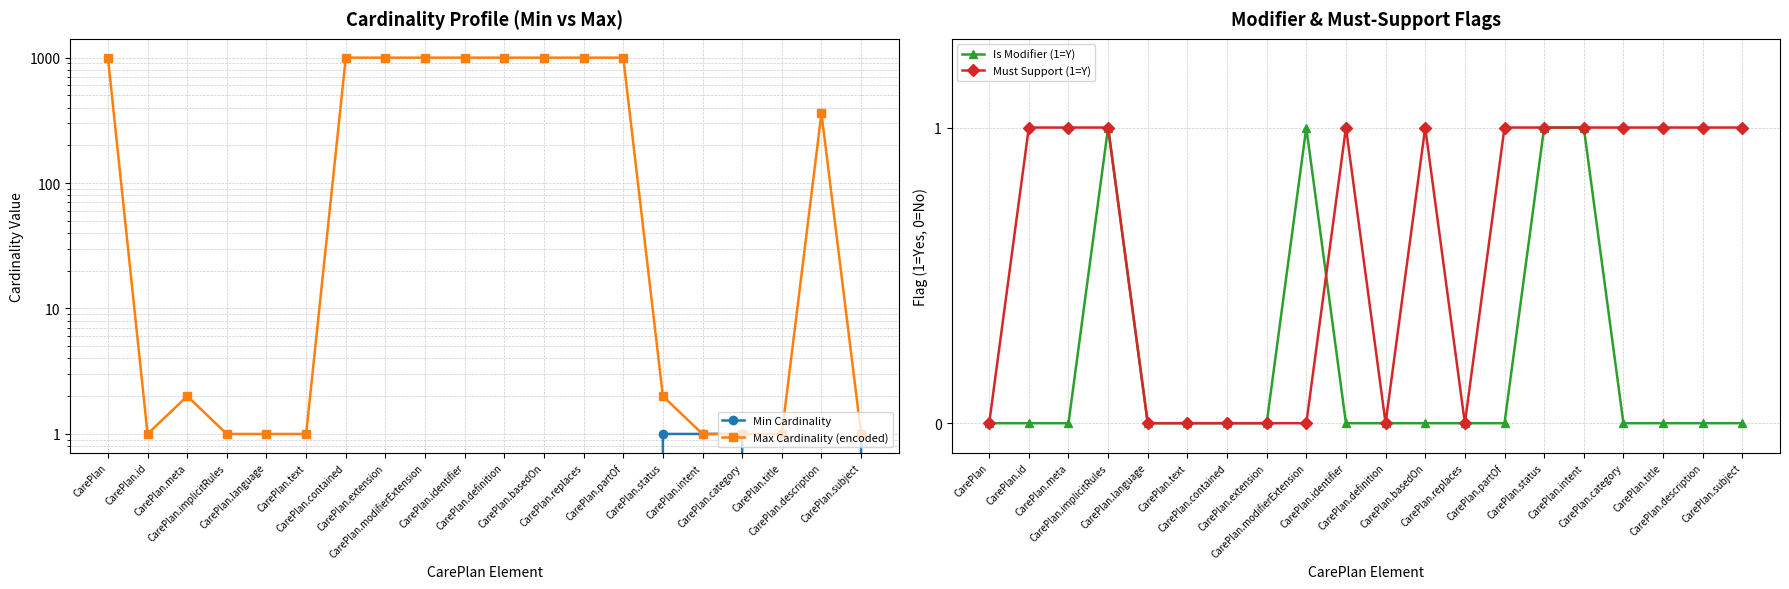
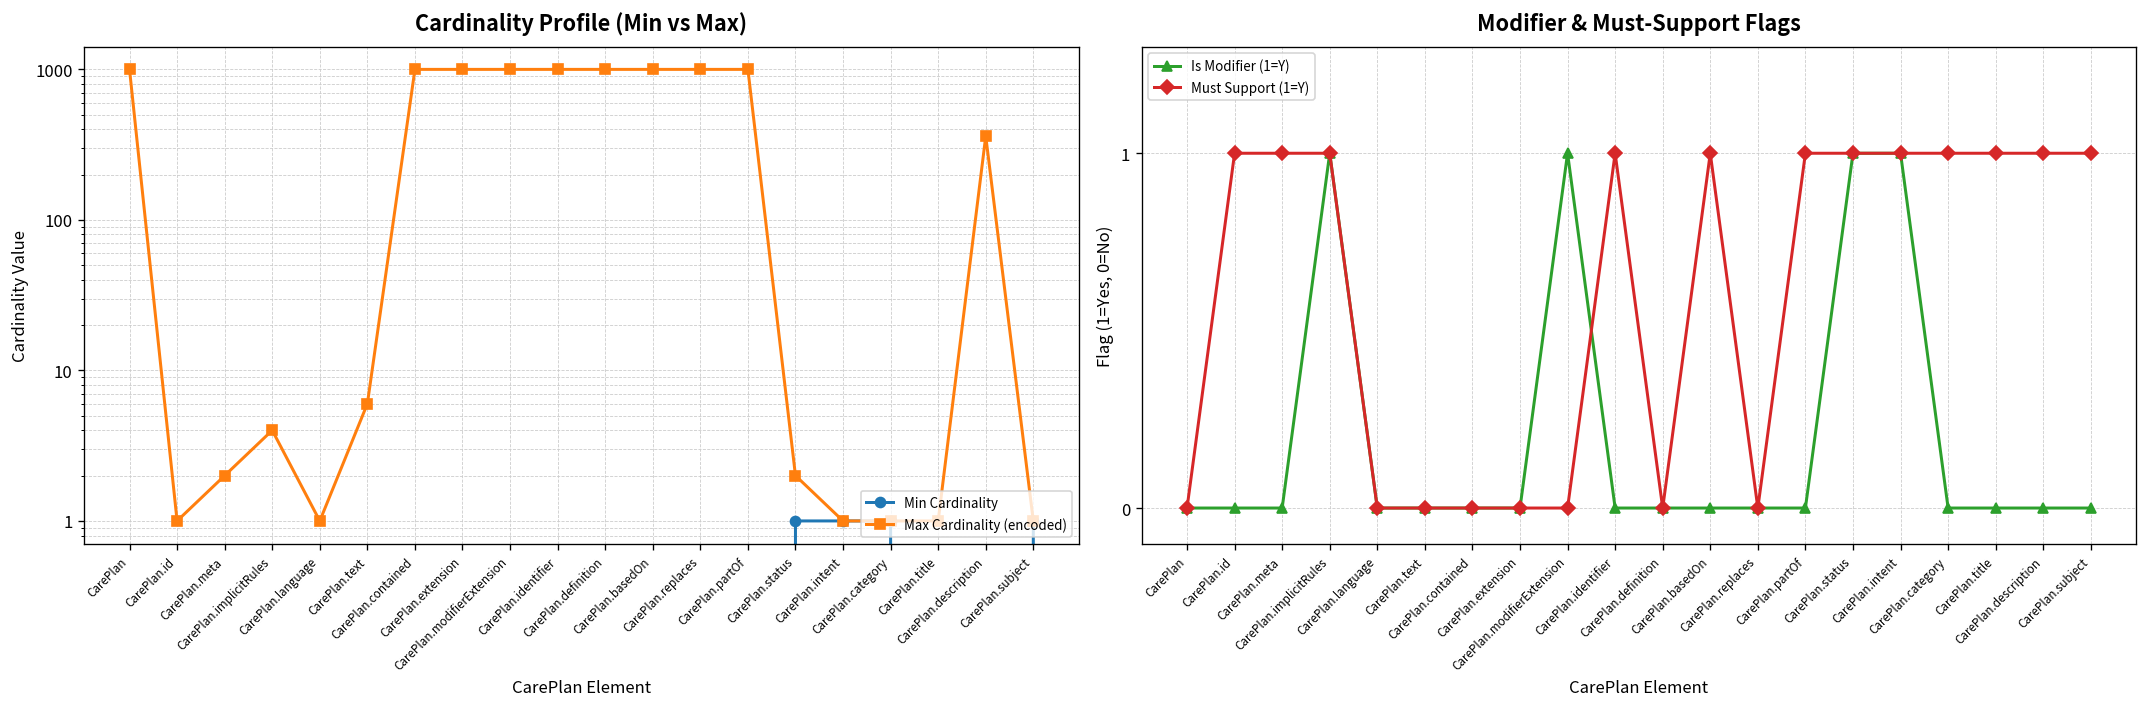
Cardinality Profile (Min vs Max), Max Cardinality (encoded), CarePlan.implicitRules: 1 -> 4
Cardinality Profile (Min vs Max), Max Cardinality (encoded), CarePlan.text: 1 -> 6
